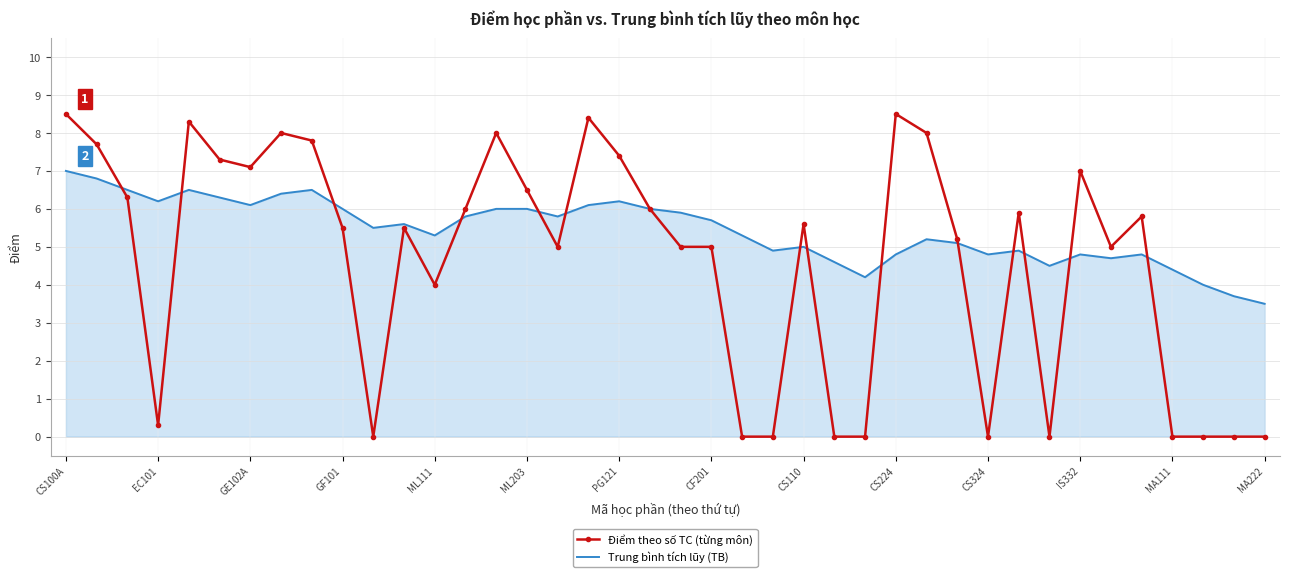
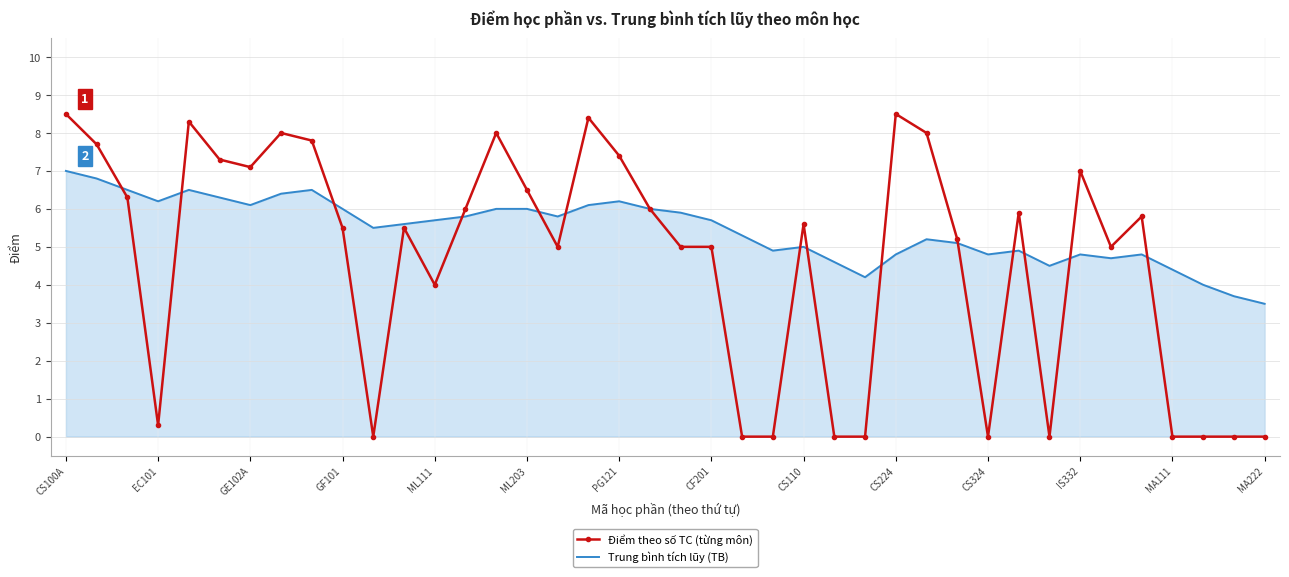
Trung bình tích lũy (TB), ML111: 5.3 -> 5.7
